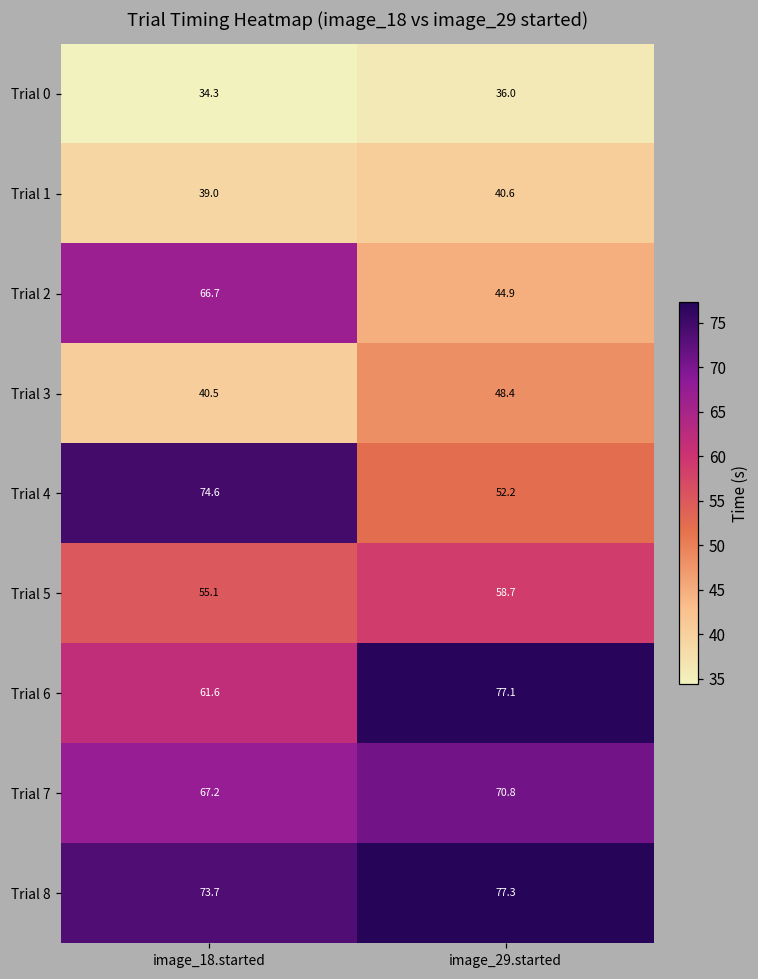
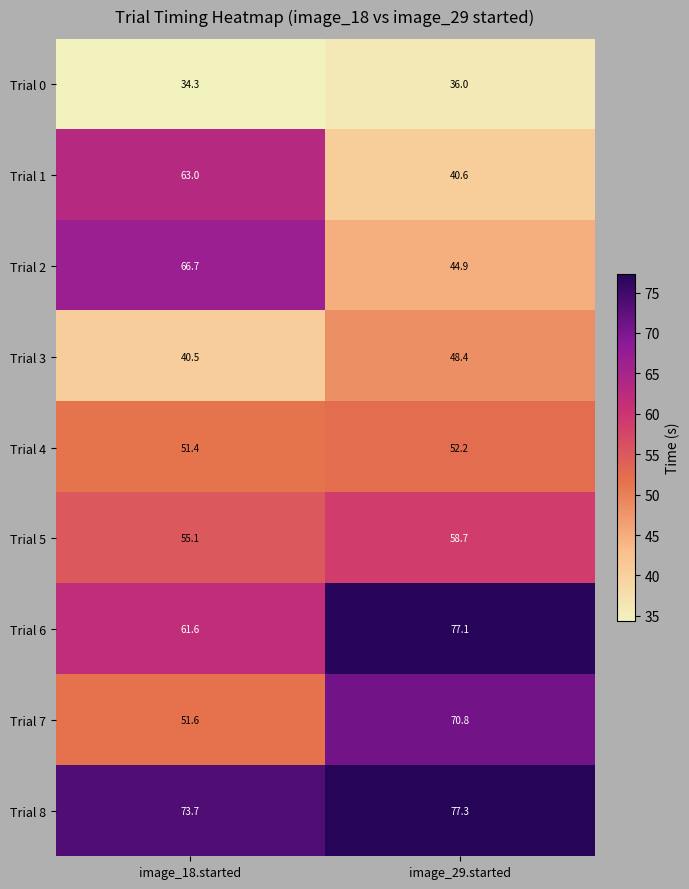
Trial 1, image_18.started: 39.0 -> 63.0
Trial 4, image_18.started: 74.6 -> 51.4
Trial 7, image_18.started: 67.2 -> 51.6
